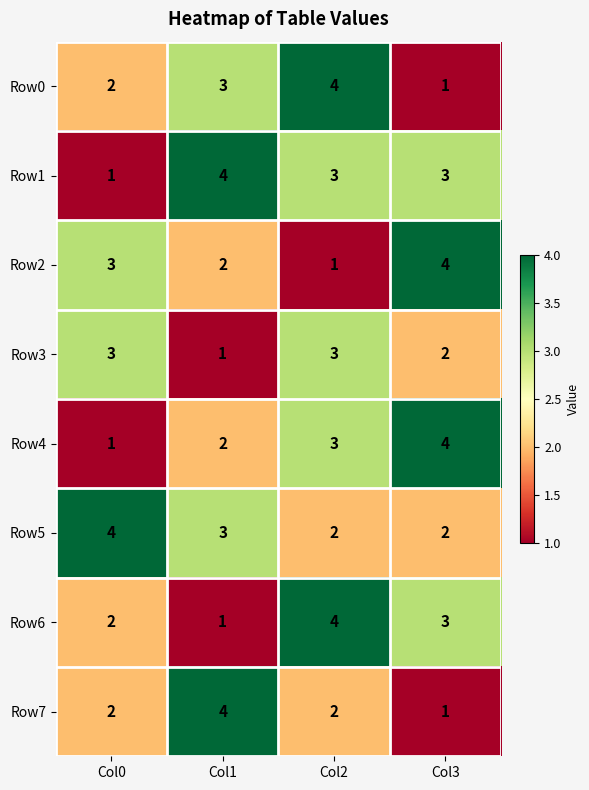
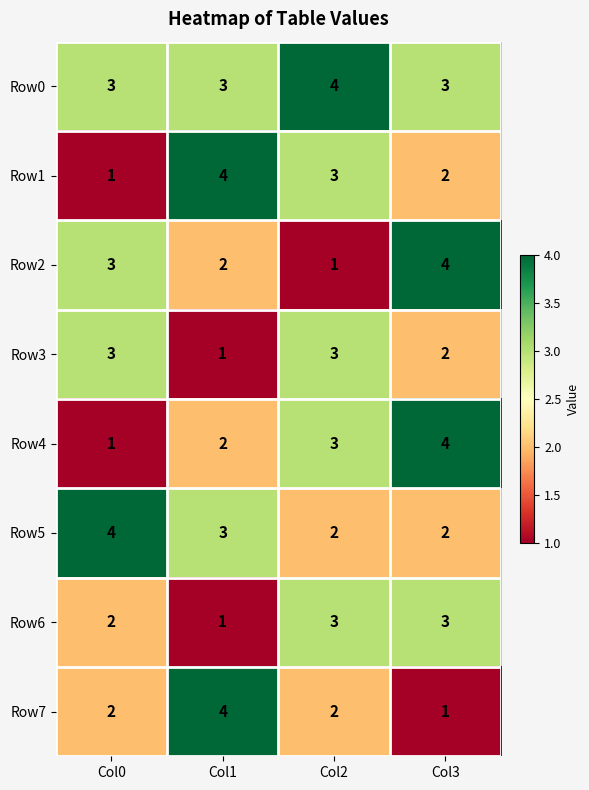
Row0, Col0: 2 -> 3
Row0, Col3: 1 -> 3
Row1, Col3: 3 -> 2
Row6, Col2: 4 -> 3
